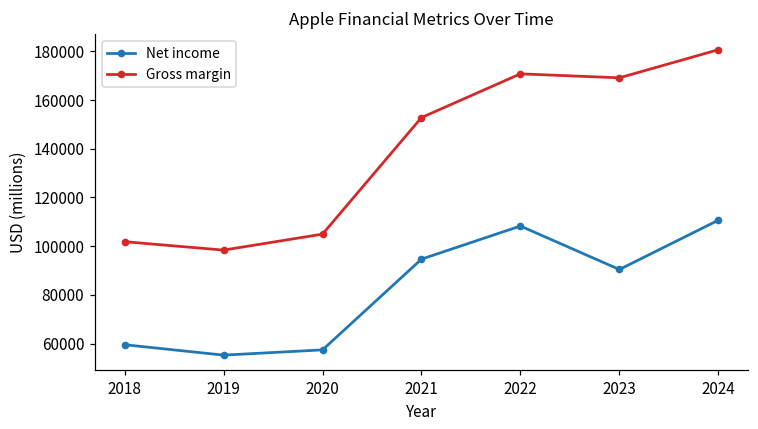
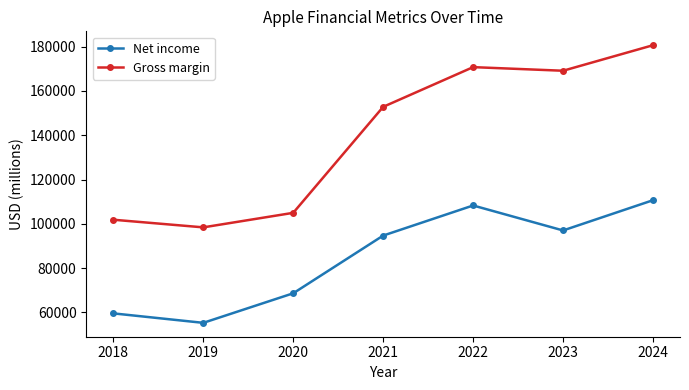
Net income, 2020: 57000 -> 69000
Net income, 2023: 90000 -> 97000
